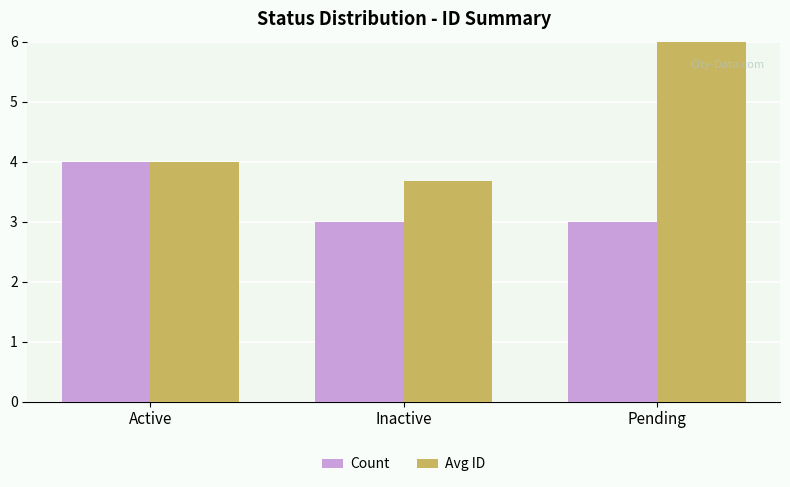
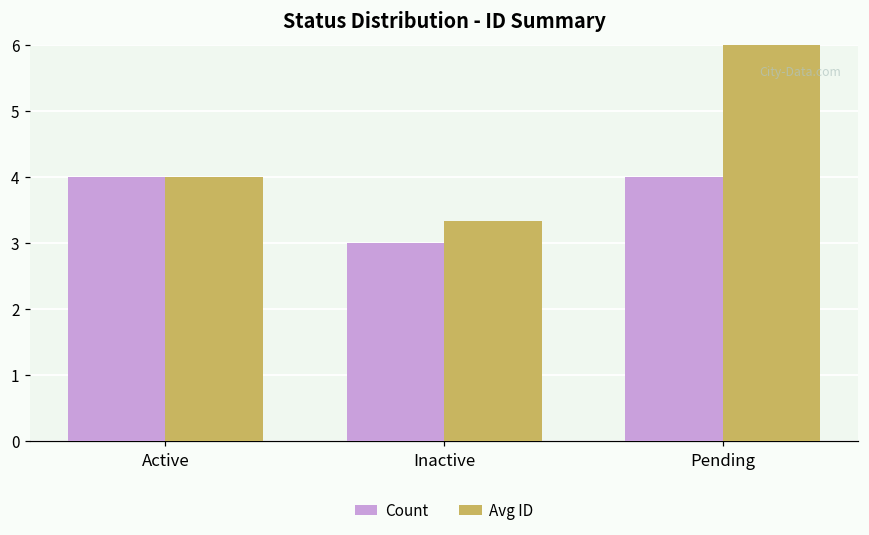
Avg ID, Inactive: 3.7 -> 3.3
Count, Pending: 3 -> 4
